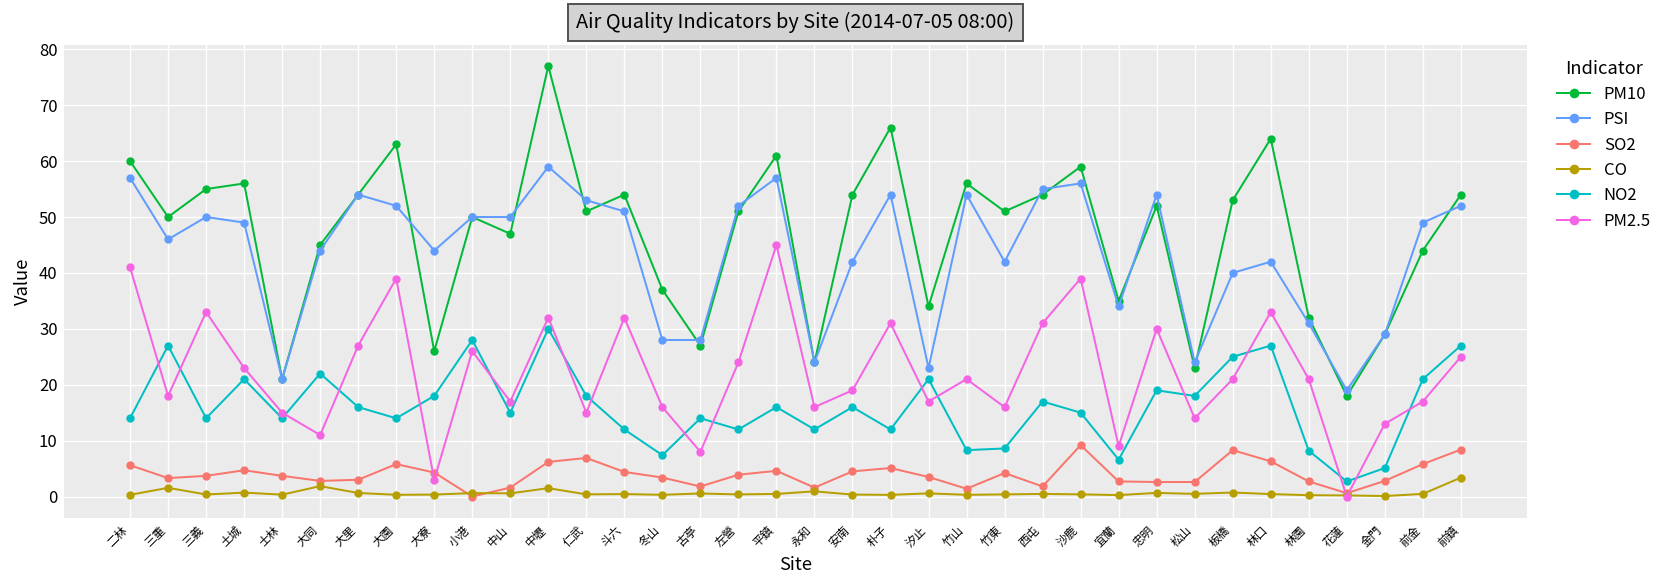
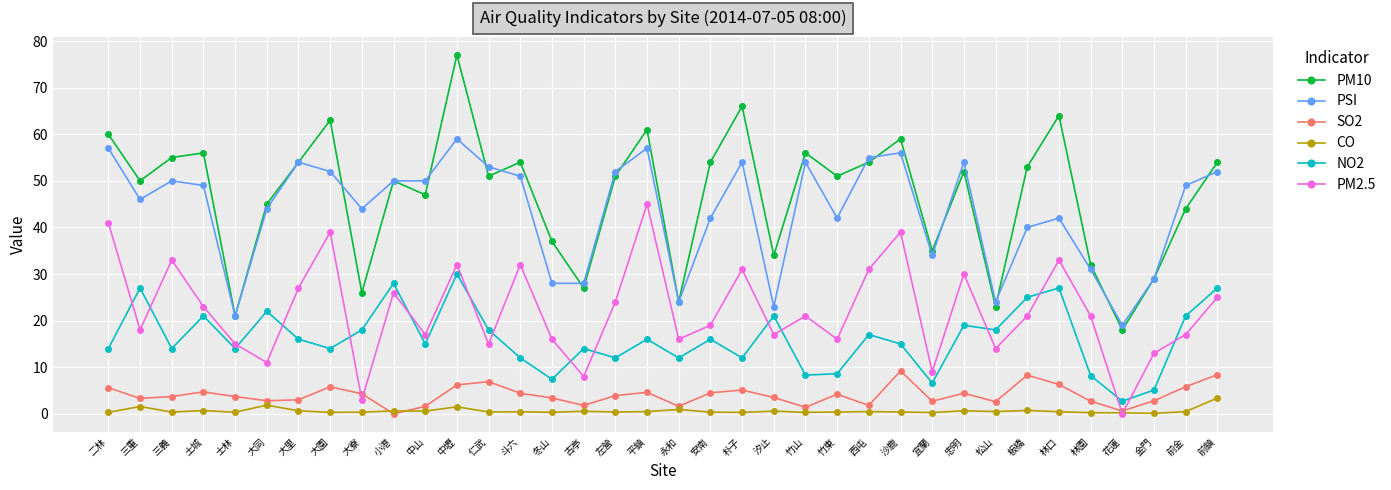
SO2, 忠明: 3 -> 4
